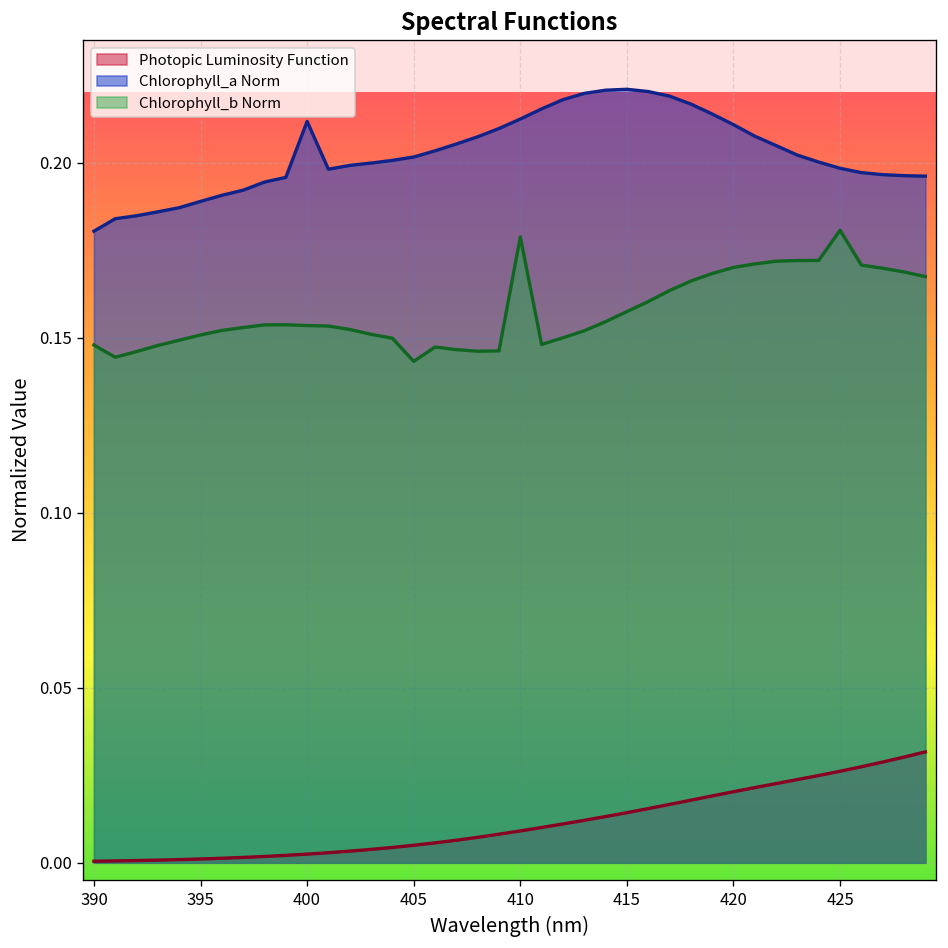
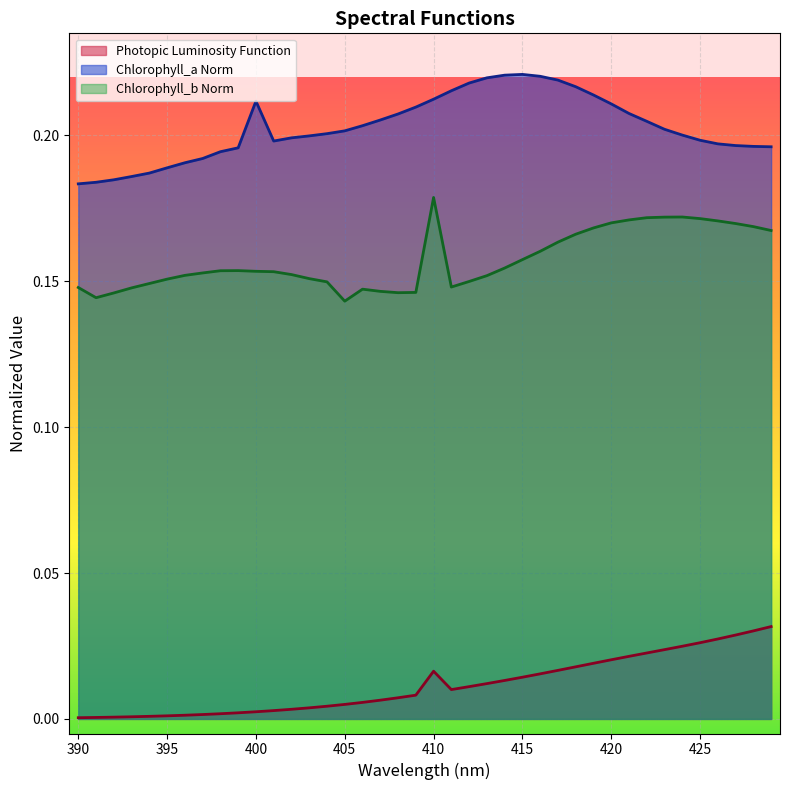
Chlorophyll_a Norm, 390: 0.180 -> 0.183
Photopic Luminosity Function, 410: 0.009 -> 0.016
Chlorophyll_b Norm, 425: 0.181 -> 0.171
